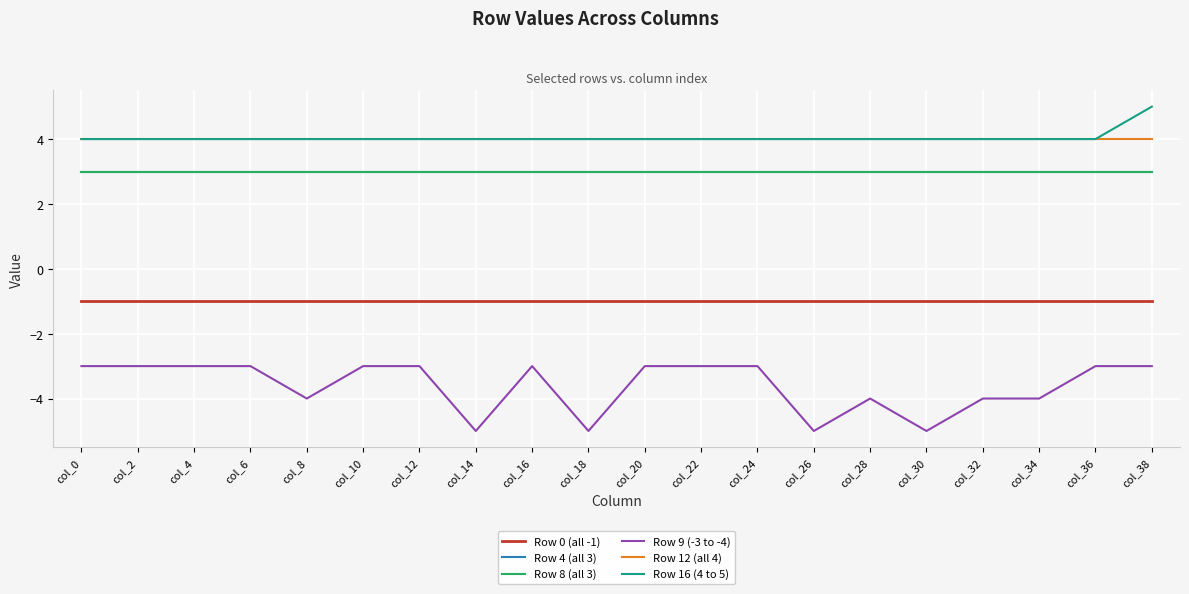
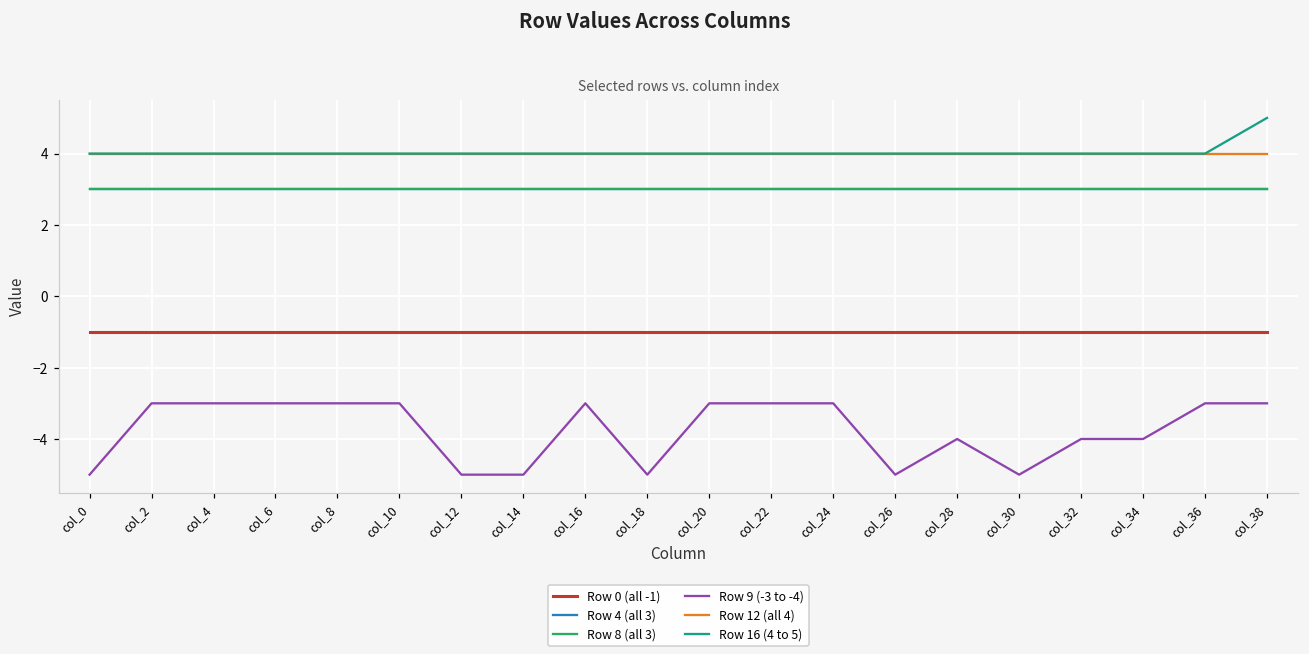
Row 9 (-3 to -4), col_0: -3 -> -5
Row 9 (-3 to -4), col_8: -4 -> -3
Row 9 (-3 to -4), col_12: -3 -> -5
